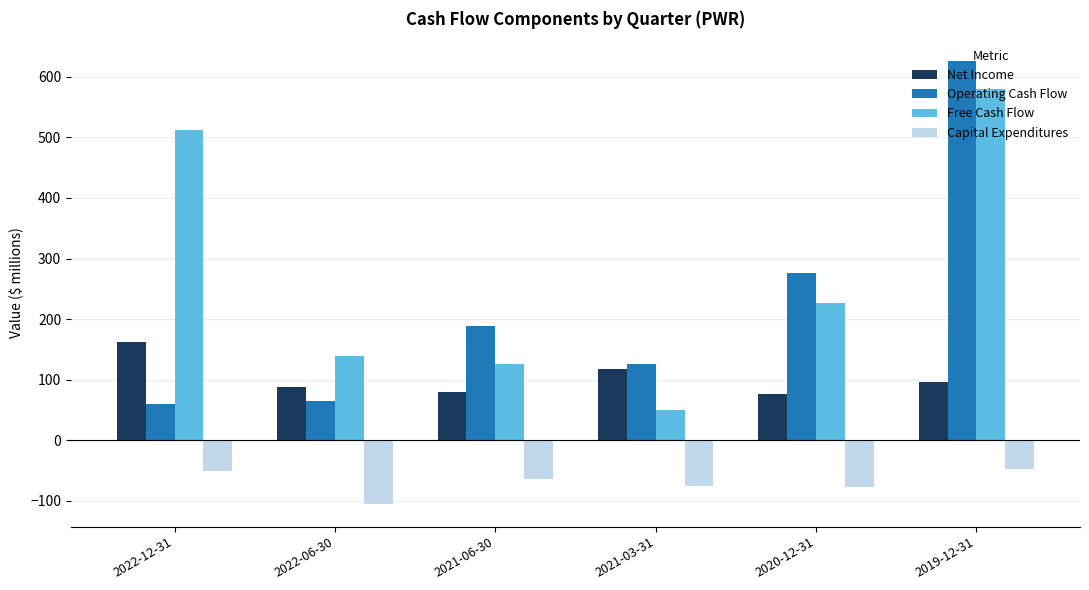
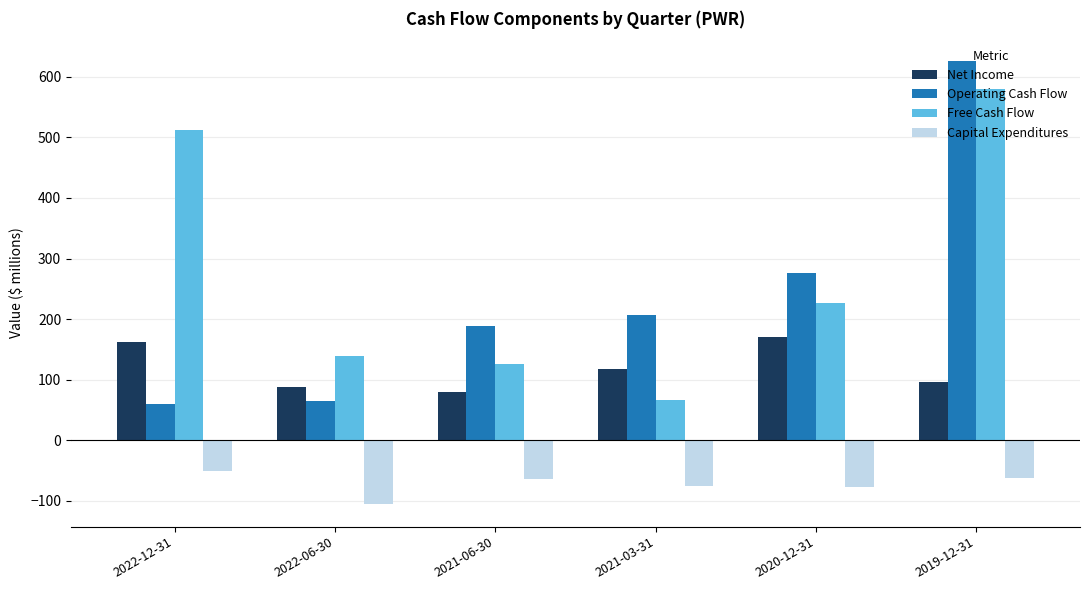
Operating Cash Flow, 2021-03-31: 130 -> 210
Free Cash Flow, 2021-03-31: 50 -> 70
Net Income, 2020-12-31: 80 -> 170
Capital Expenditures, 2019-12-31: -50 -> -60
